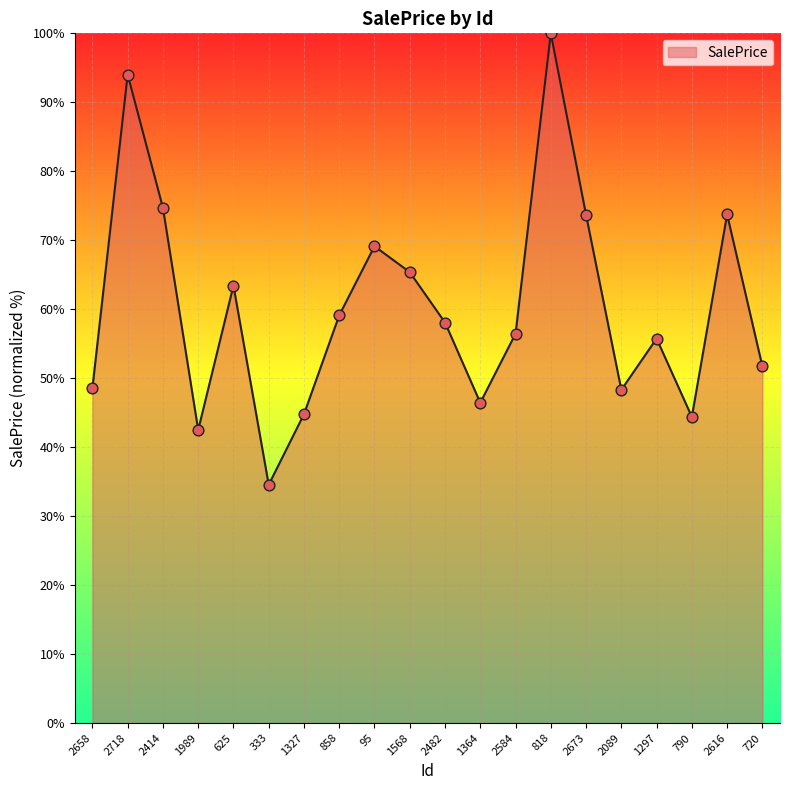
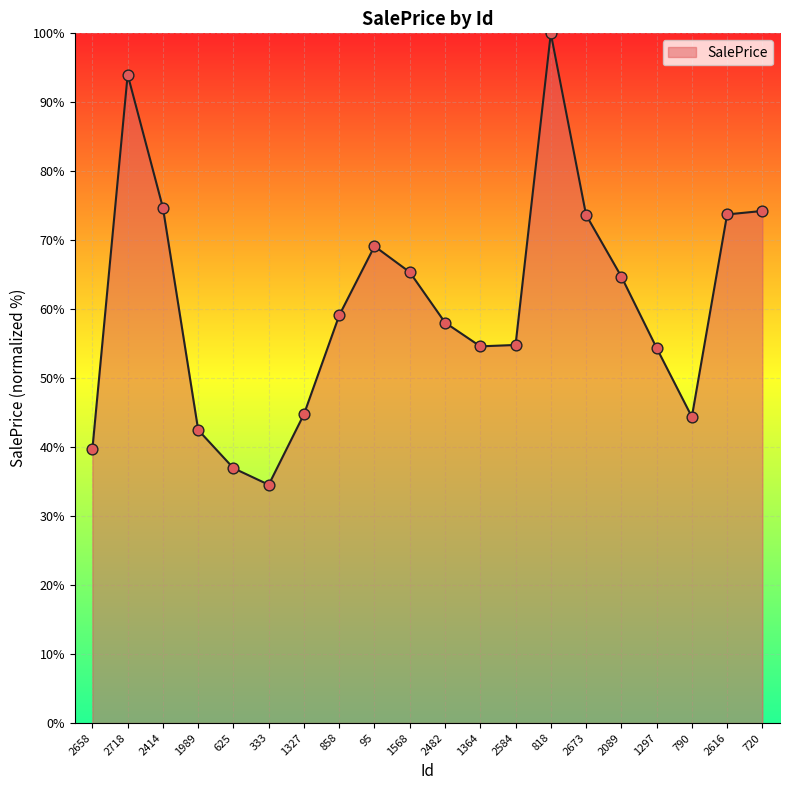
2658: 49% -> 40%
625: 63% -> 37%
1364: 46% -> 55%
2584: 56% -> 55%
2089: 48% -> 65%
1297: 56% -> 54%
720: 52% -> 74%
